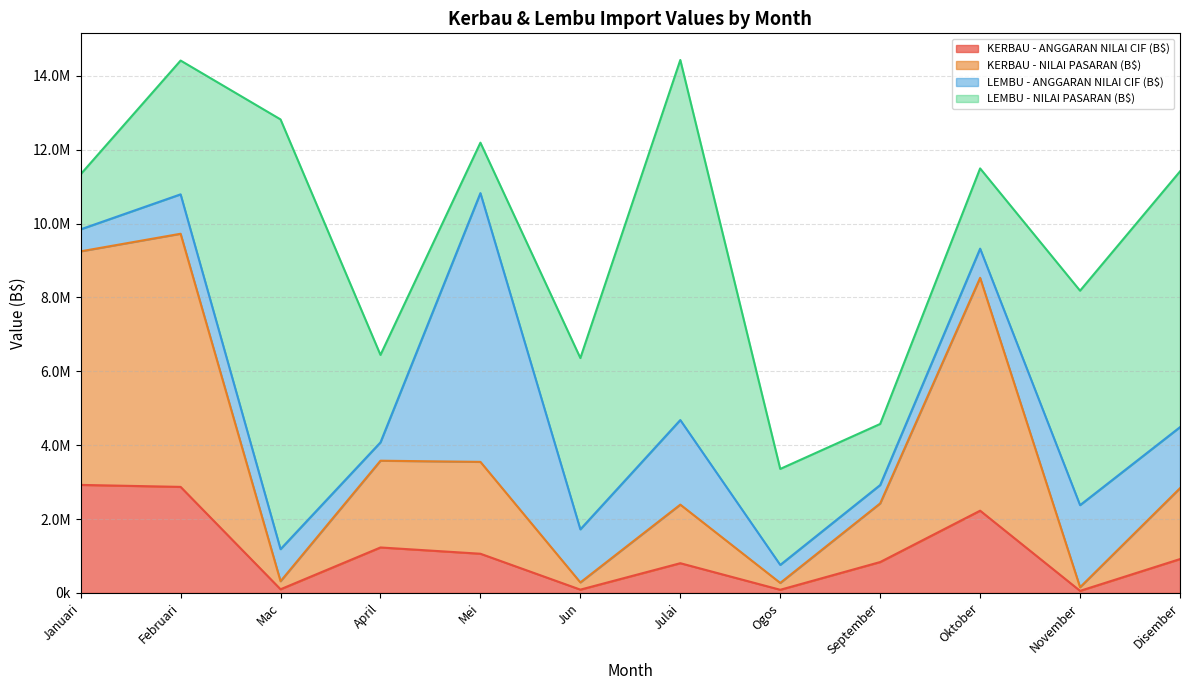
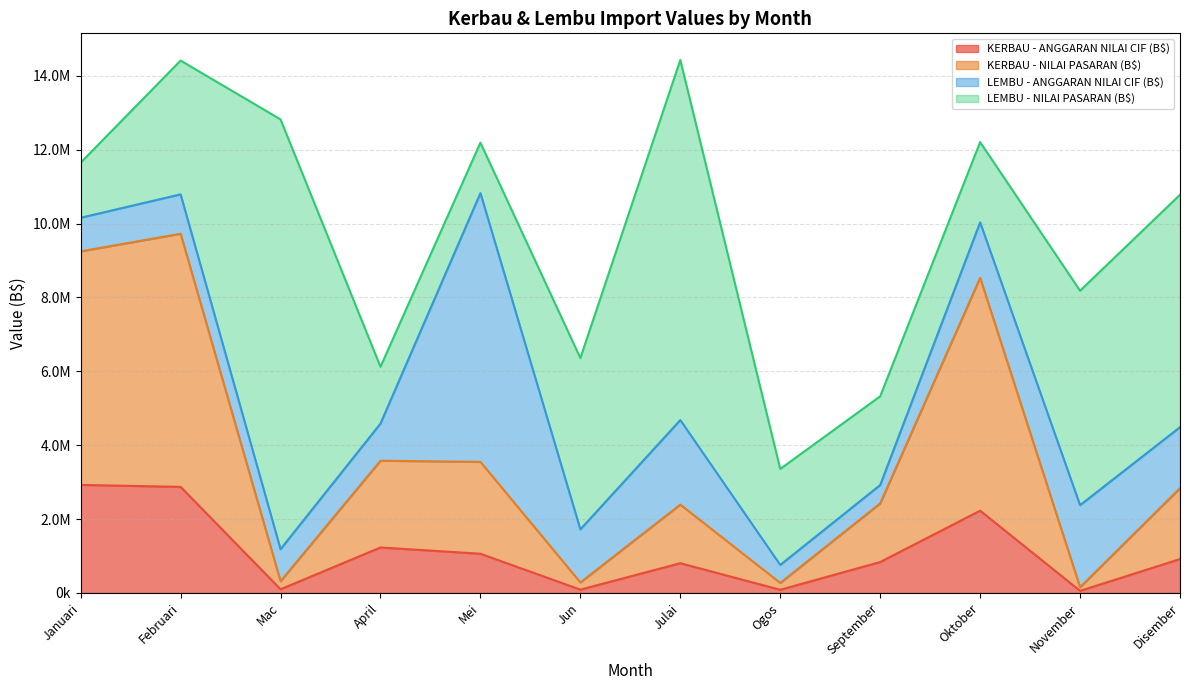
LEMBU - ANGGARAN NILAI CIF (B$), Januari: 600000 -> 900000
LEMBU - ANGGARAN NILAI CIF (B$), April: 500000 -> 1000000
LEMBU - NILAI PASARAN (B$), April: 2400000 -> 1500000
LEMBU - NILAI PASARAN (B$), September: 1700000 -> 2400000
LEMBU - ANGGARAN NILAI CIF (B$), Oktober: 800000 -> 1500000
LEMBU - NILAI PASARAN (B$), Disember: 6900000 -> 6300000
